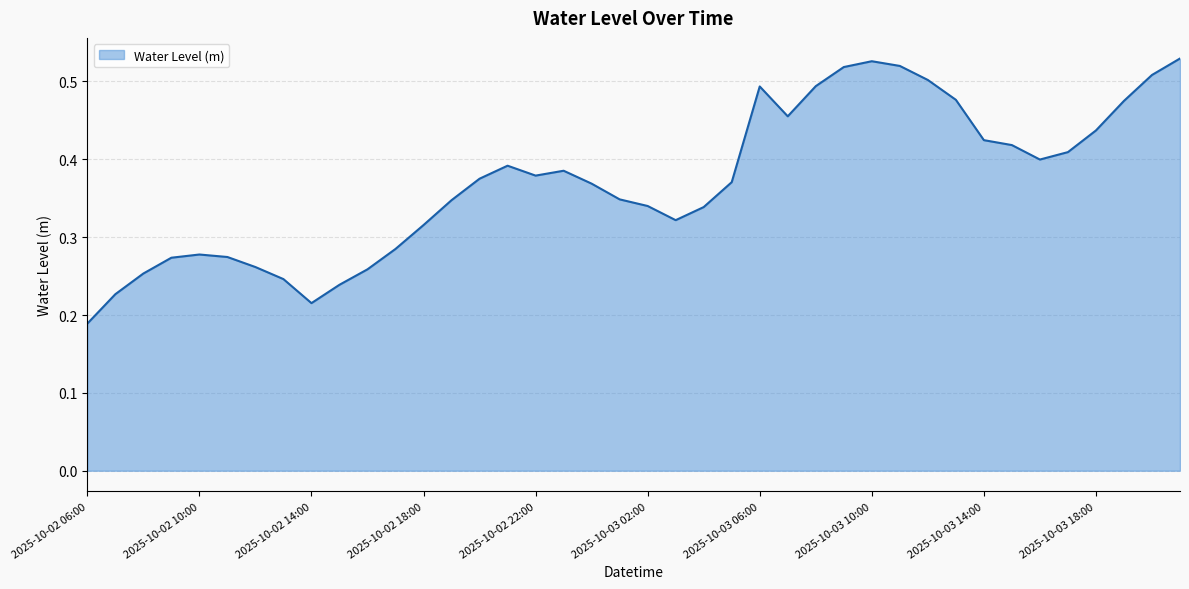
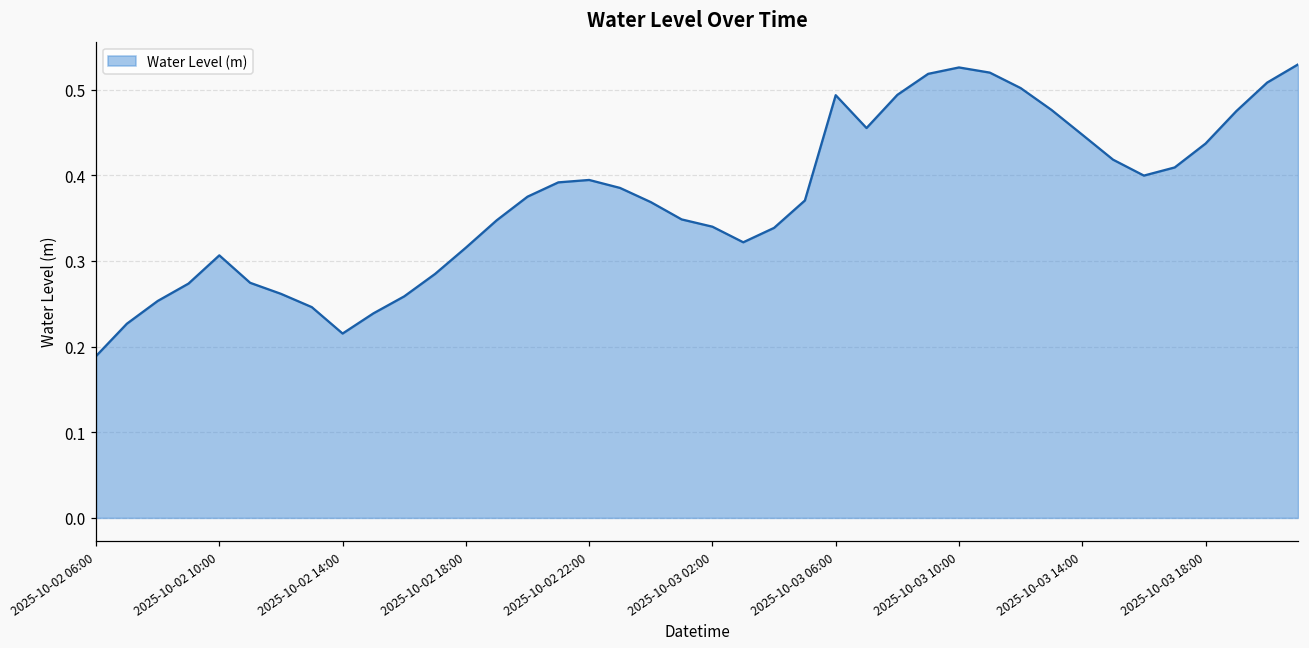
2025-10-02 10:00: 0.28 -> 0.31
2025-10-02 22:00: 0.38 -> 0.39
2025-10-03 14:00: 0.42 -> 0.45
